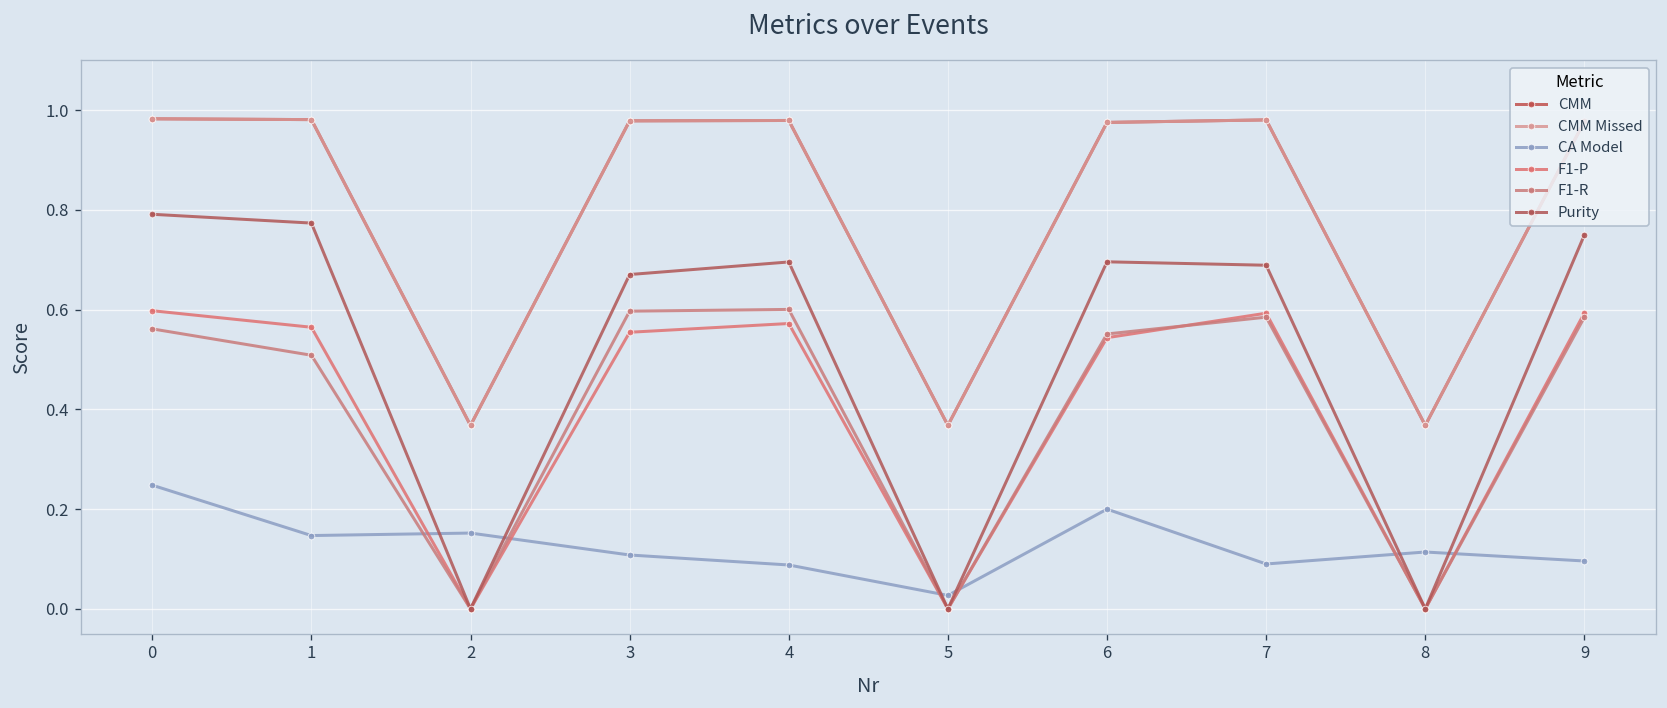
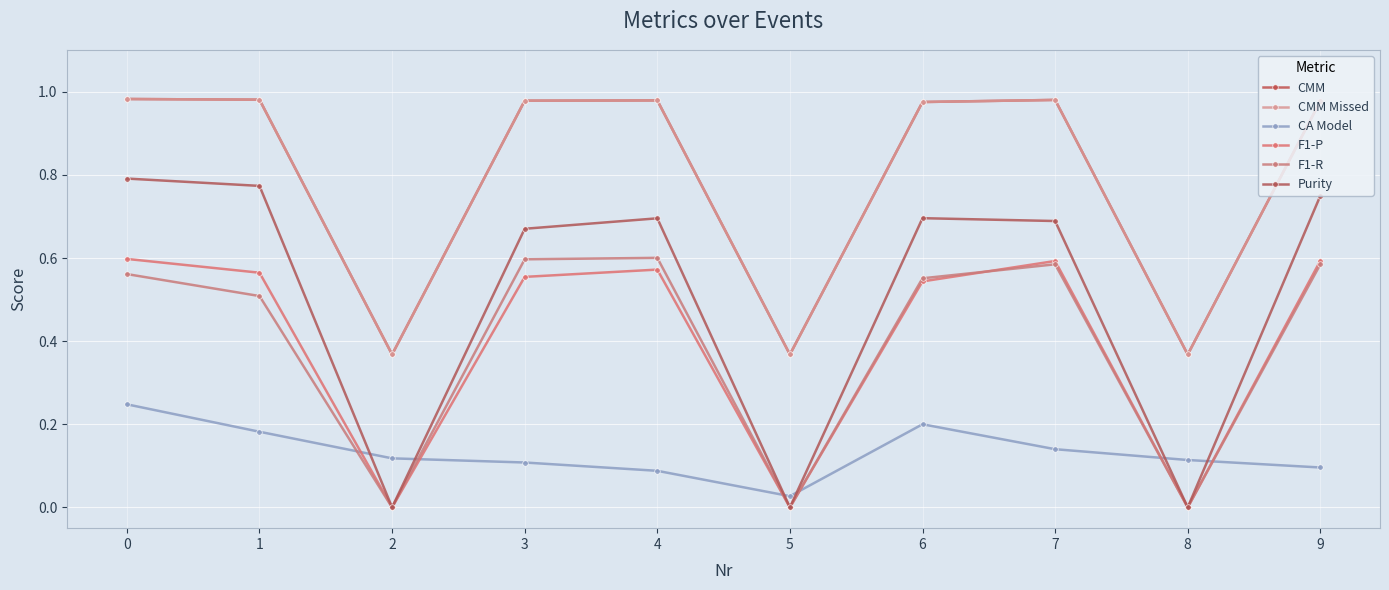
CA Model, 1: 0.15 -> 0.18
CA Model, 2: 0.15 -> 0.12
CA Model, 7: 0.09 -> 0.14
